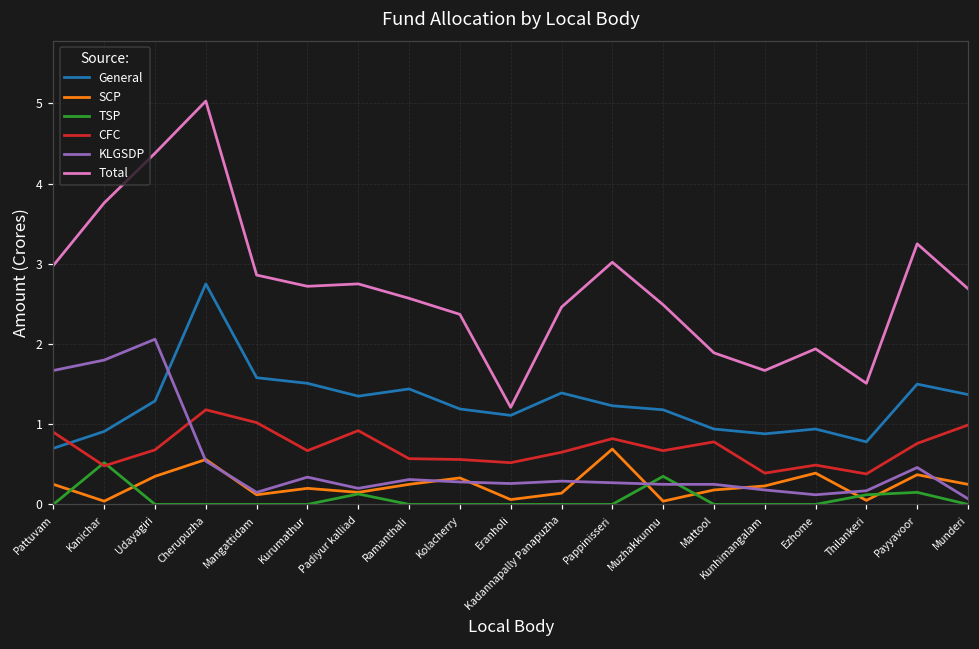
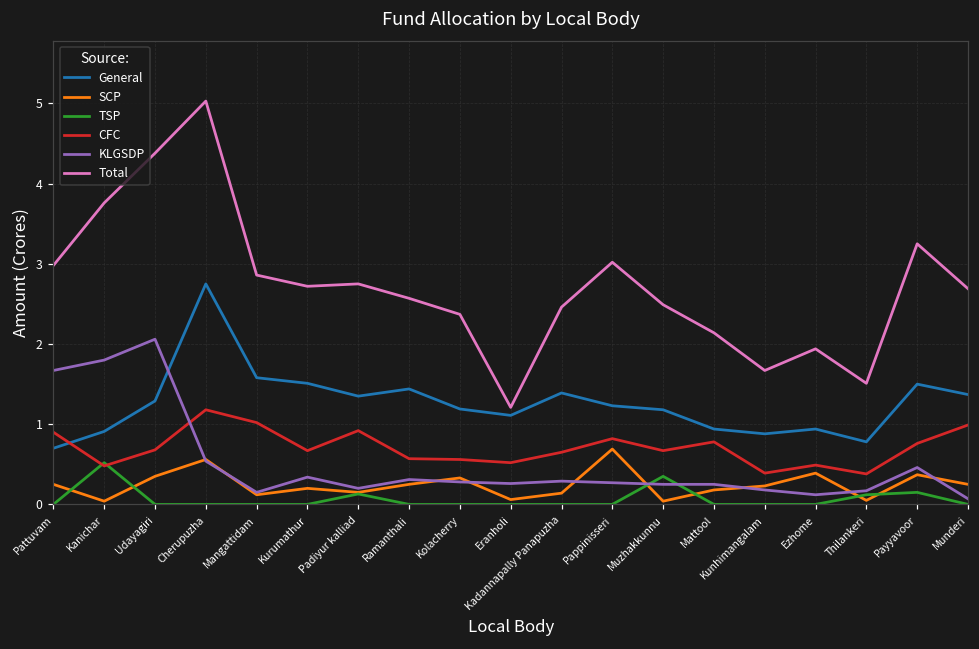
Total, Mattool: 1.9 -> 2.1
